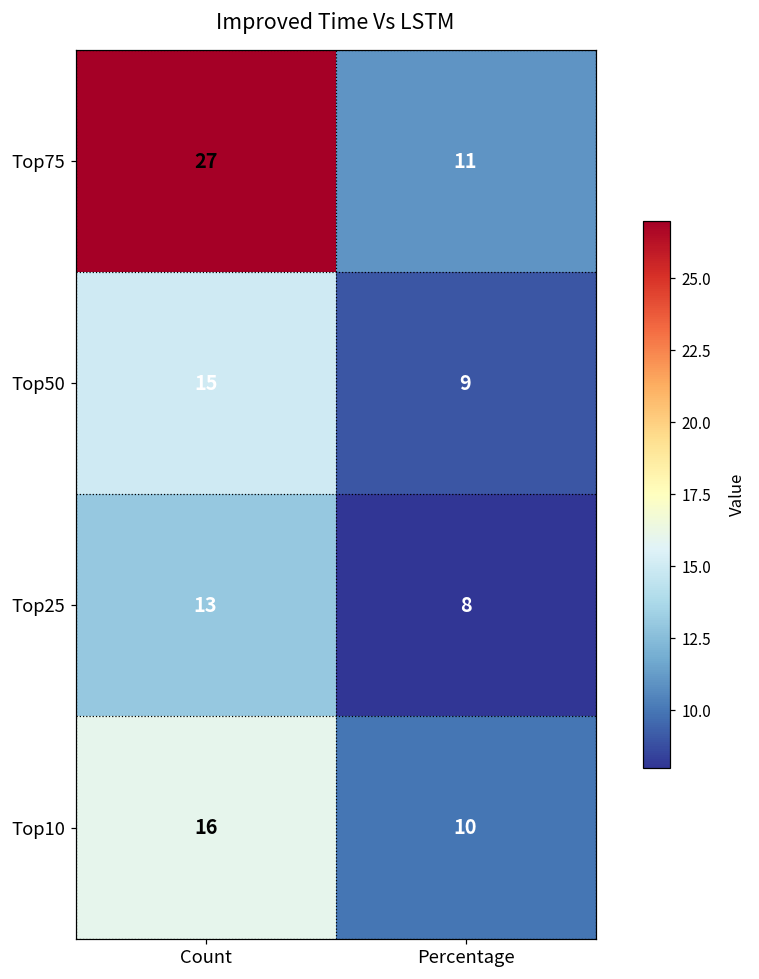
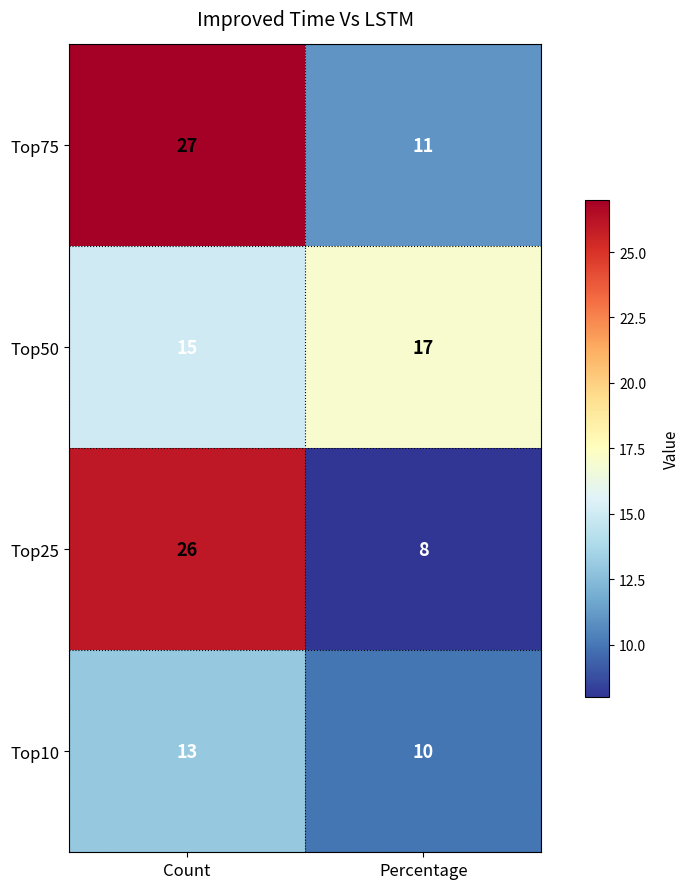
Top50, Percentage: 9 -> 17
Top25, Count: 13 -> 26
Top10, Count: 16 -> 13
